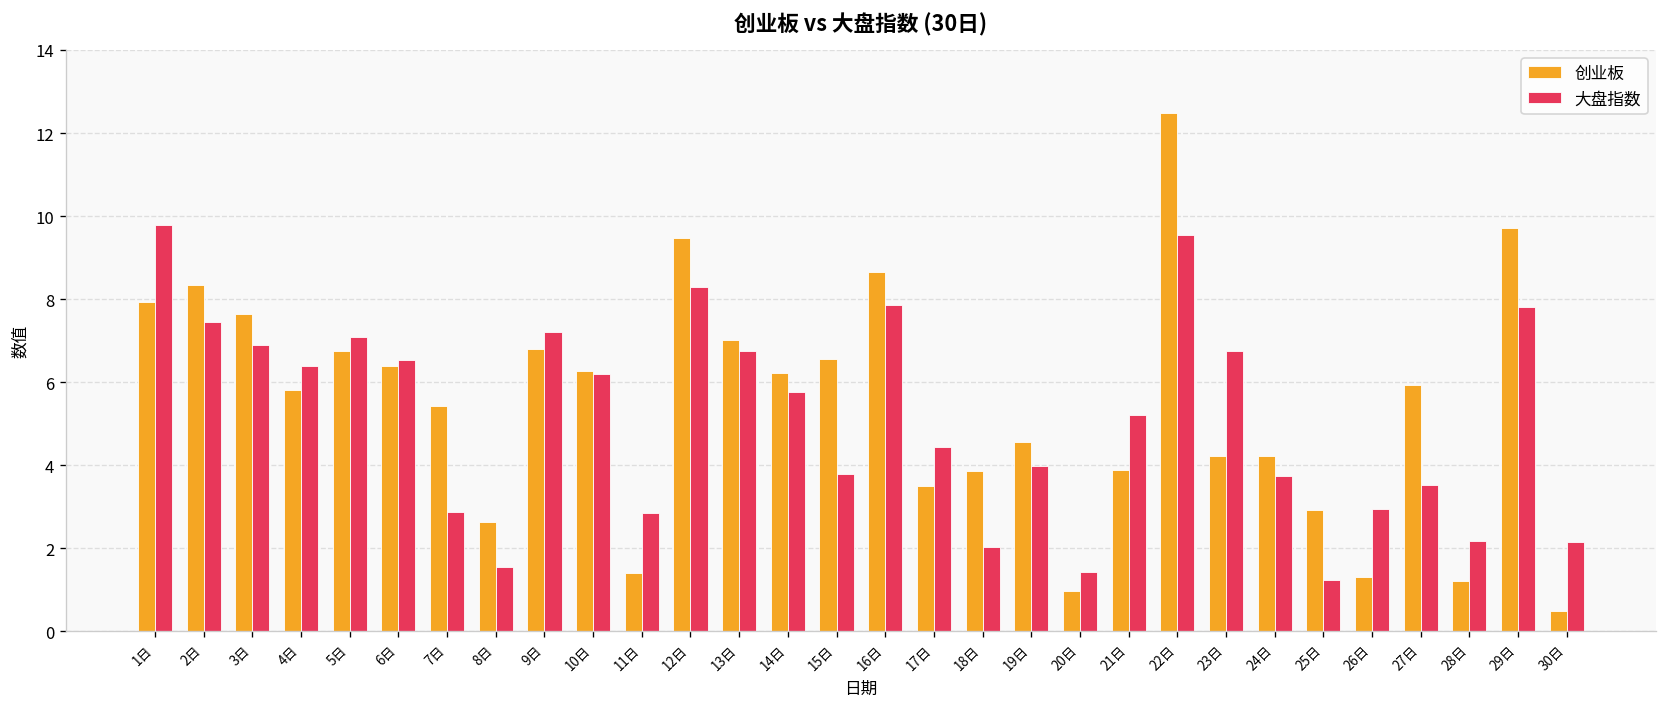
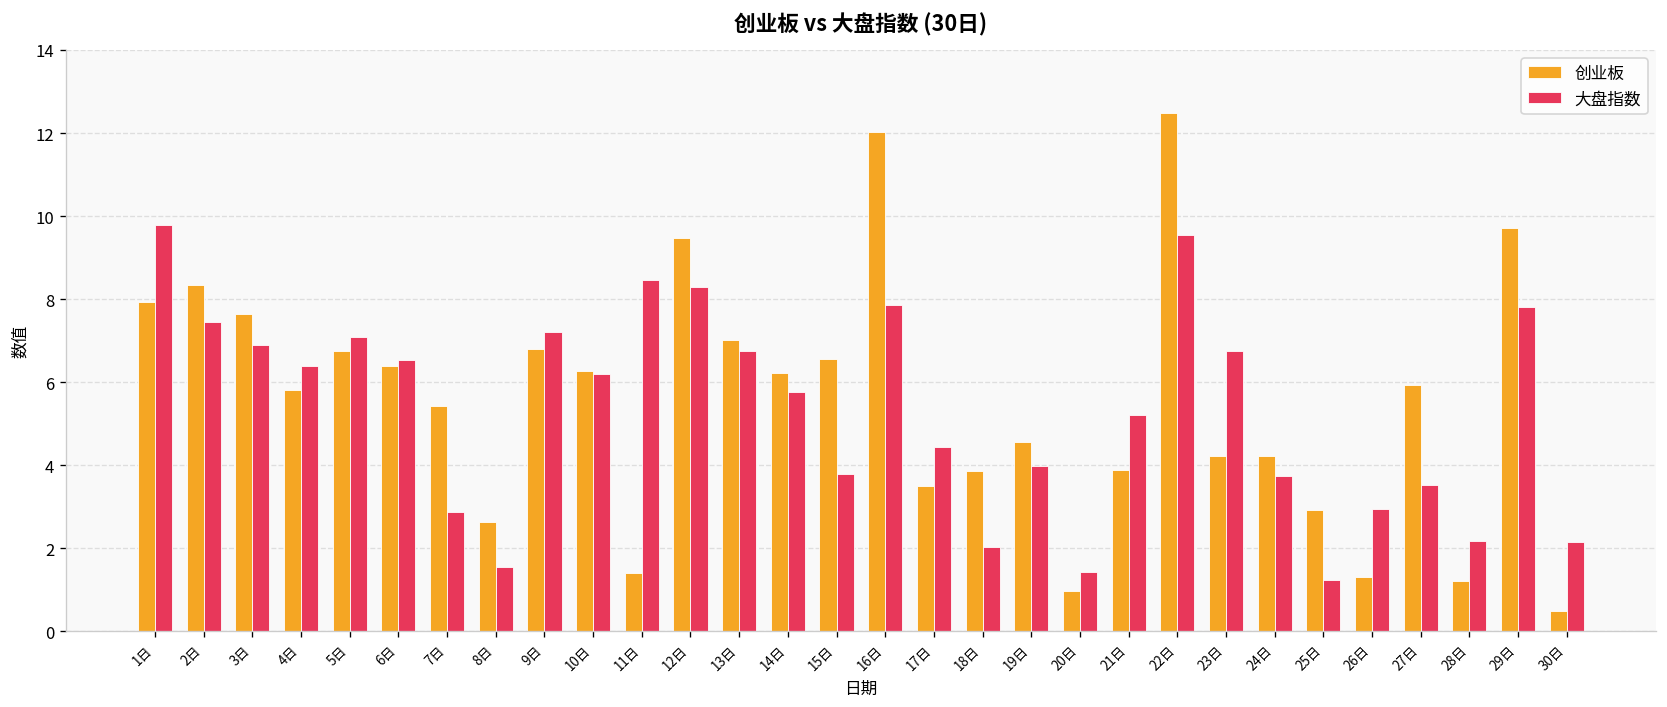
大盘指数, 11日: 2.9 -> 8.5
创业板, 16日: 8.7 -> 12.0
